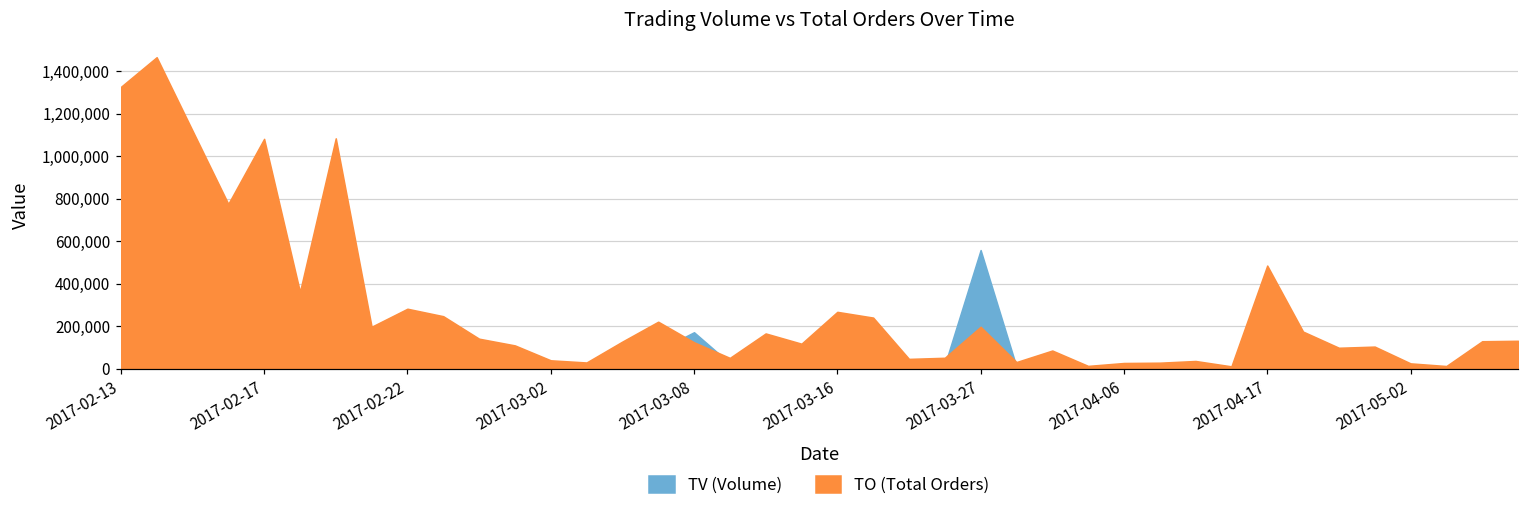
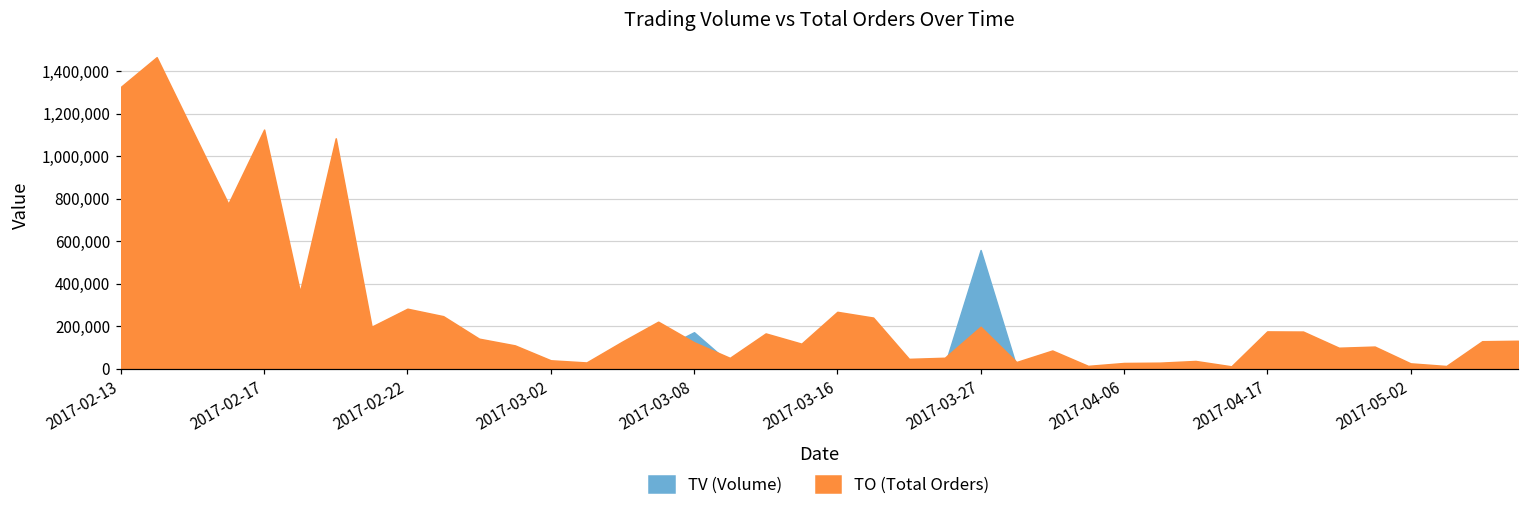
TO (Total Orders), 2017-02-17: 1,080,000 -> 1,130,000
TO (Total Orders), 2017-04-17: 490,000 -> 180,000
